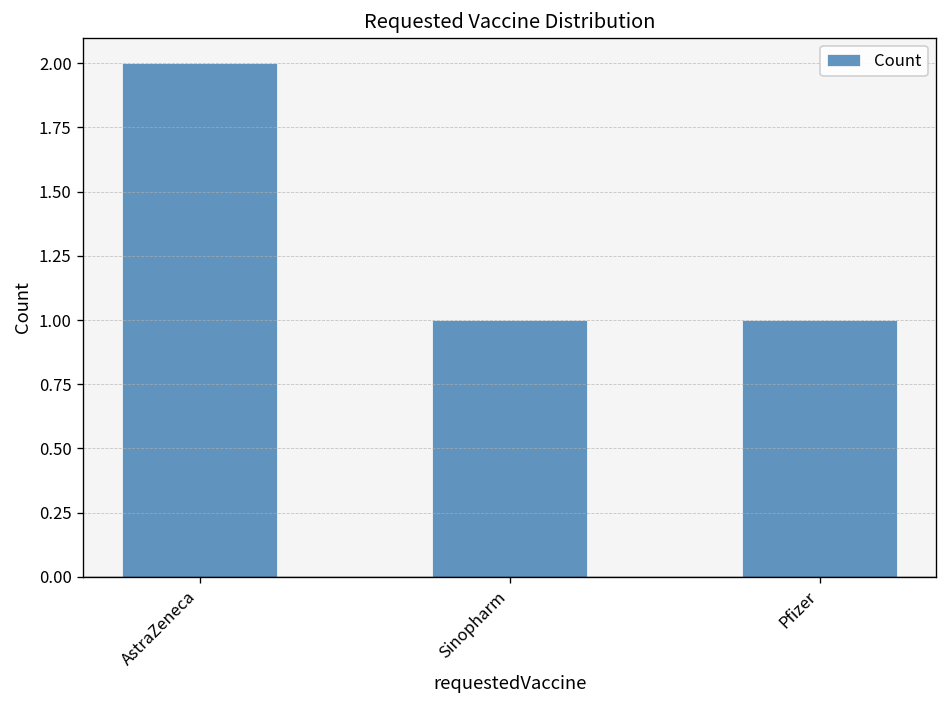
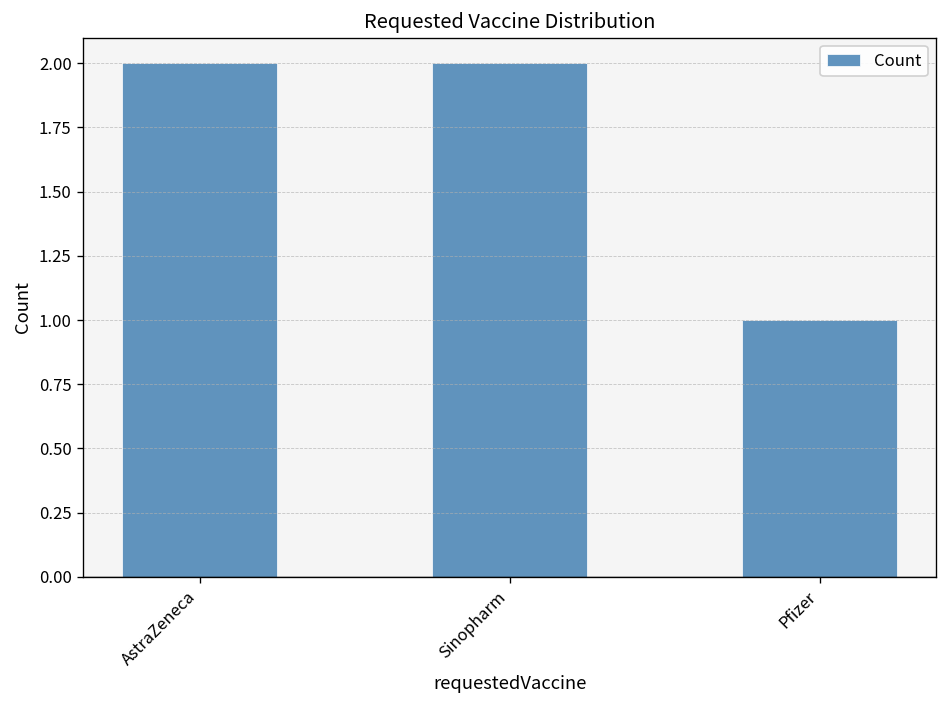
Sinopharm: 1 -> 2
